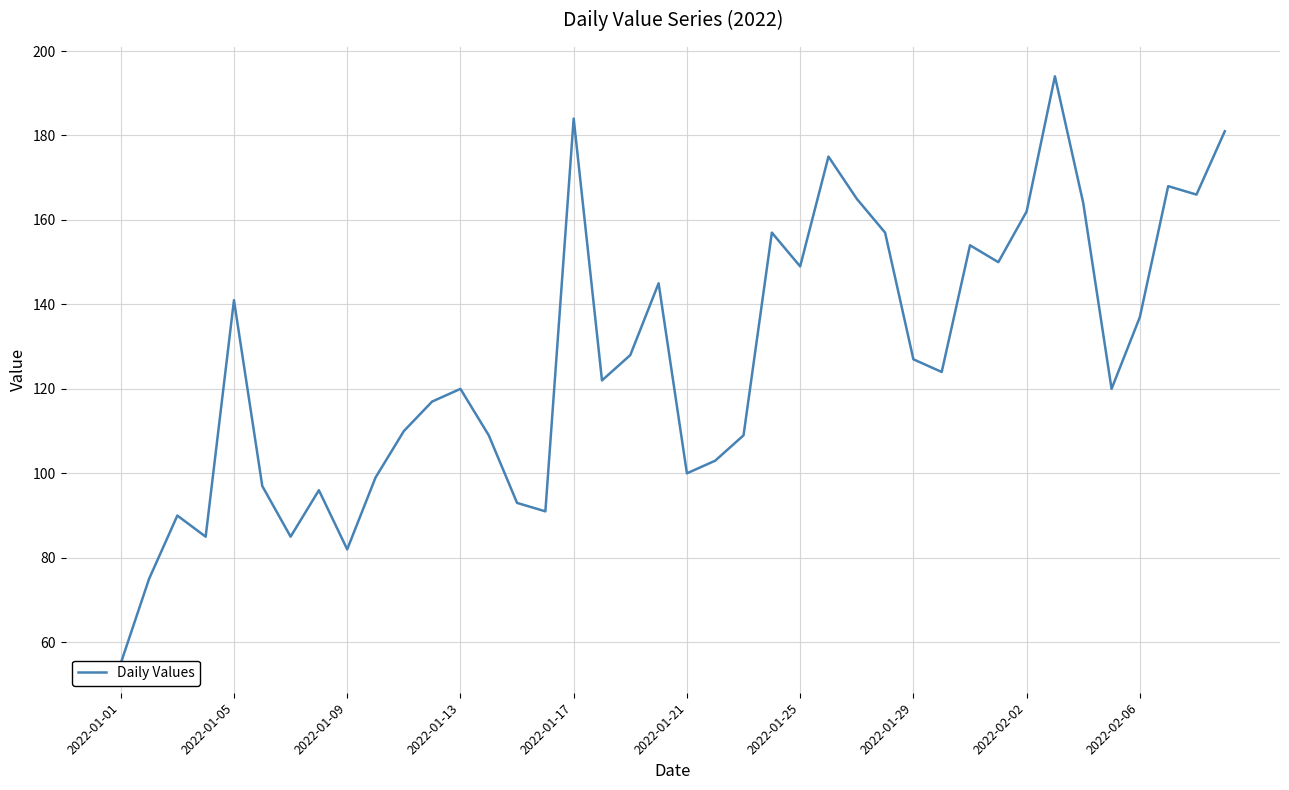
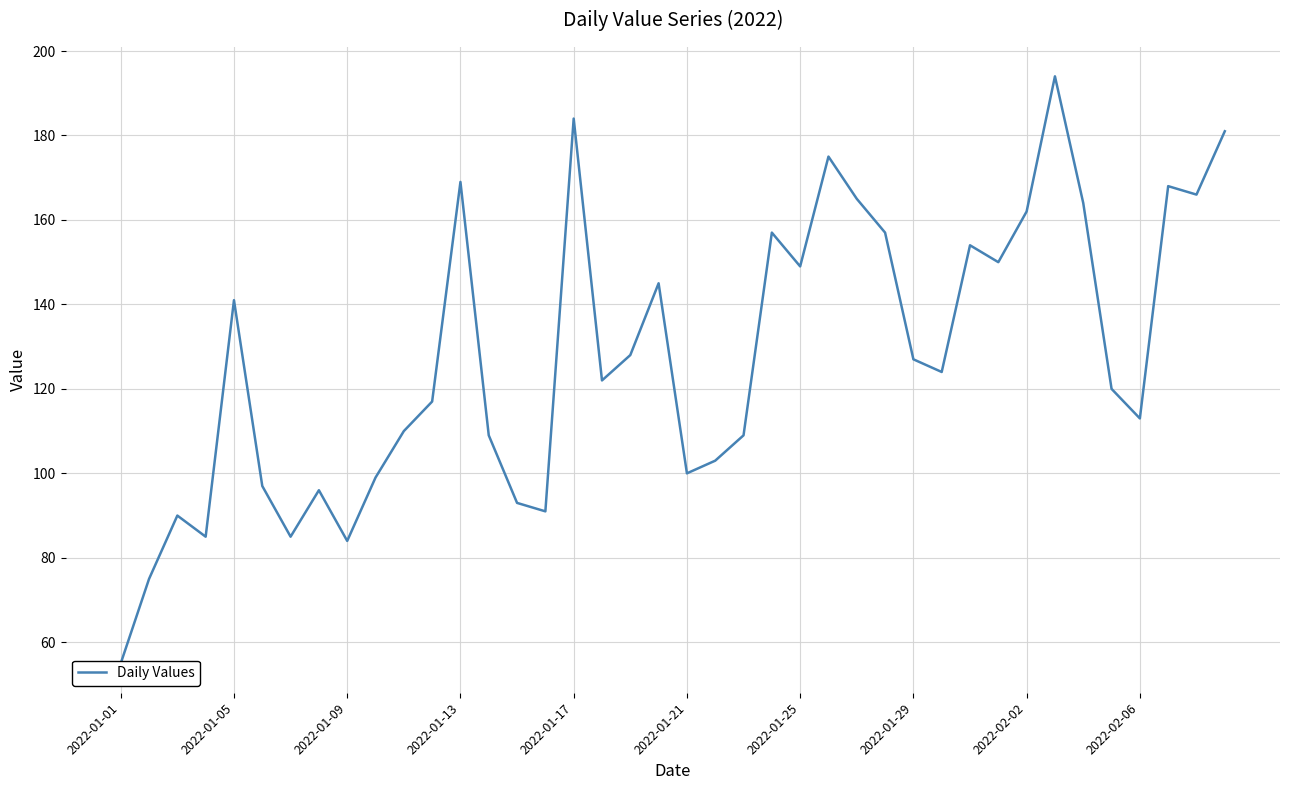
2022-01-09: 82 -> 84
2022-01-13: 120 -> 169
2022-02-06: 137 -> 113
